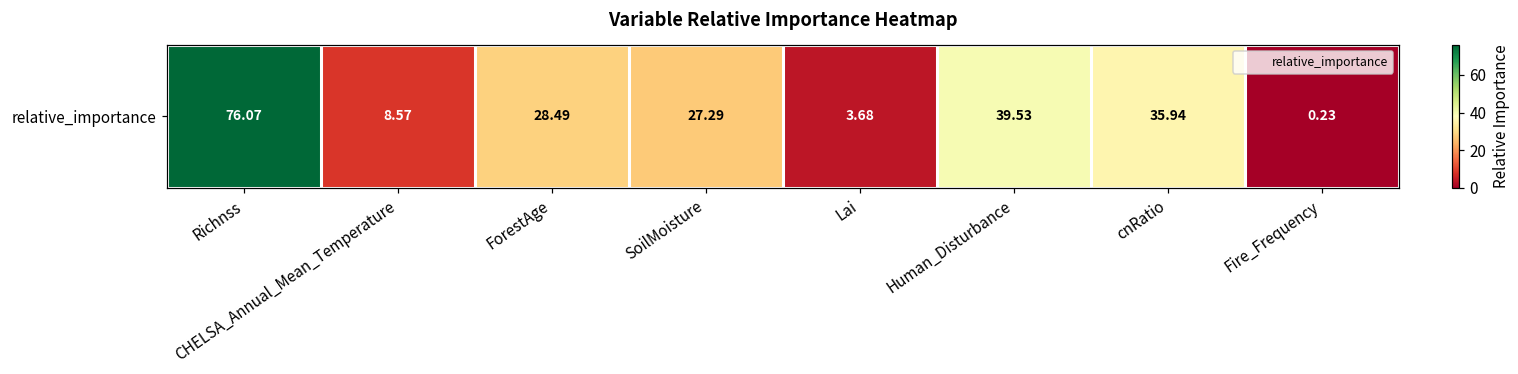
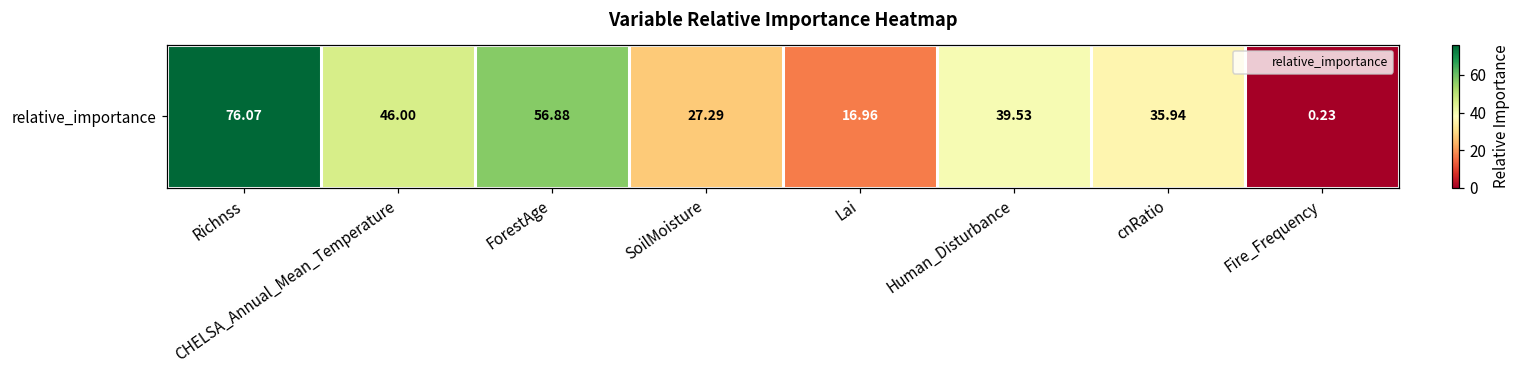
relative_importance, CHELSA_Annual_Mean_Temperature: 8.57 -> 46.00
relative_importance, ForestAge: 28.49 -> 56.88
relative_importance, Lai: 3.68 -> 16.96
